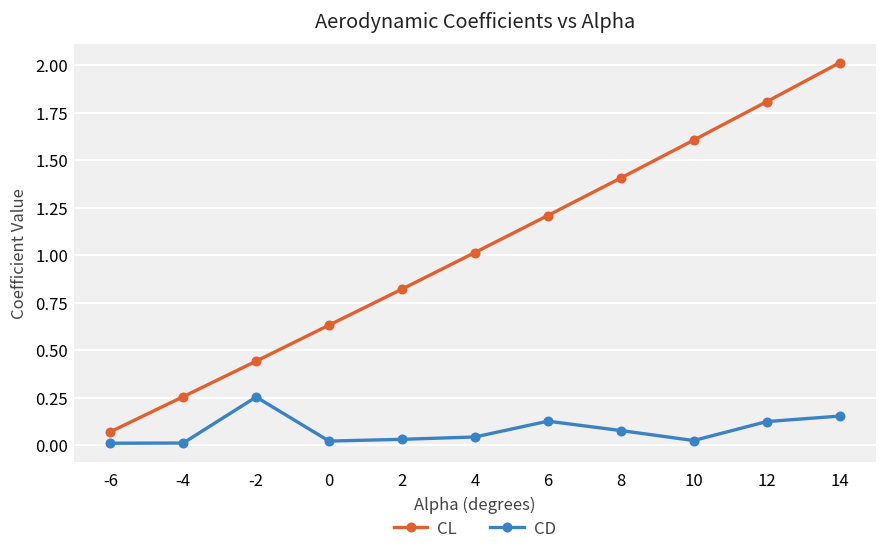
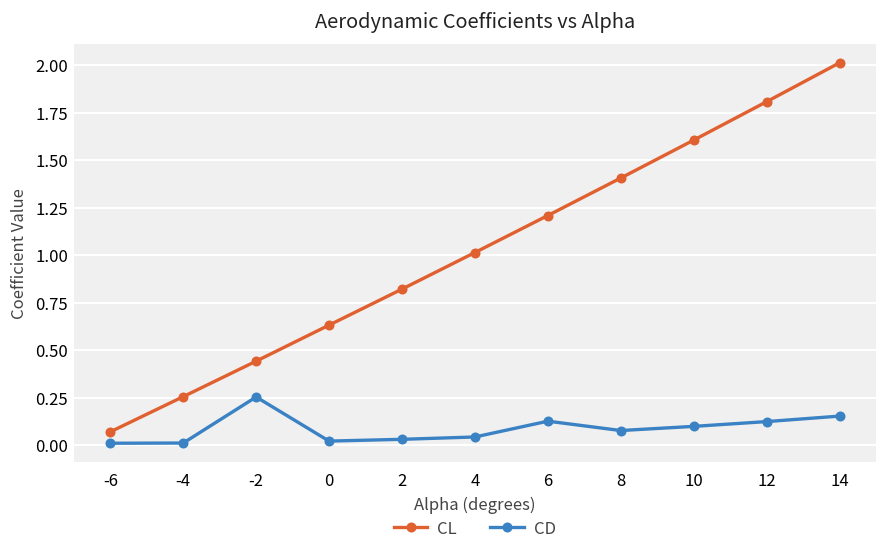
CD, 10: 0.02 -> 0.10
